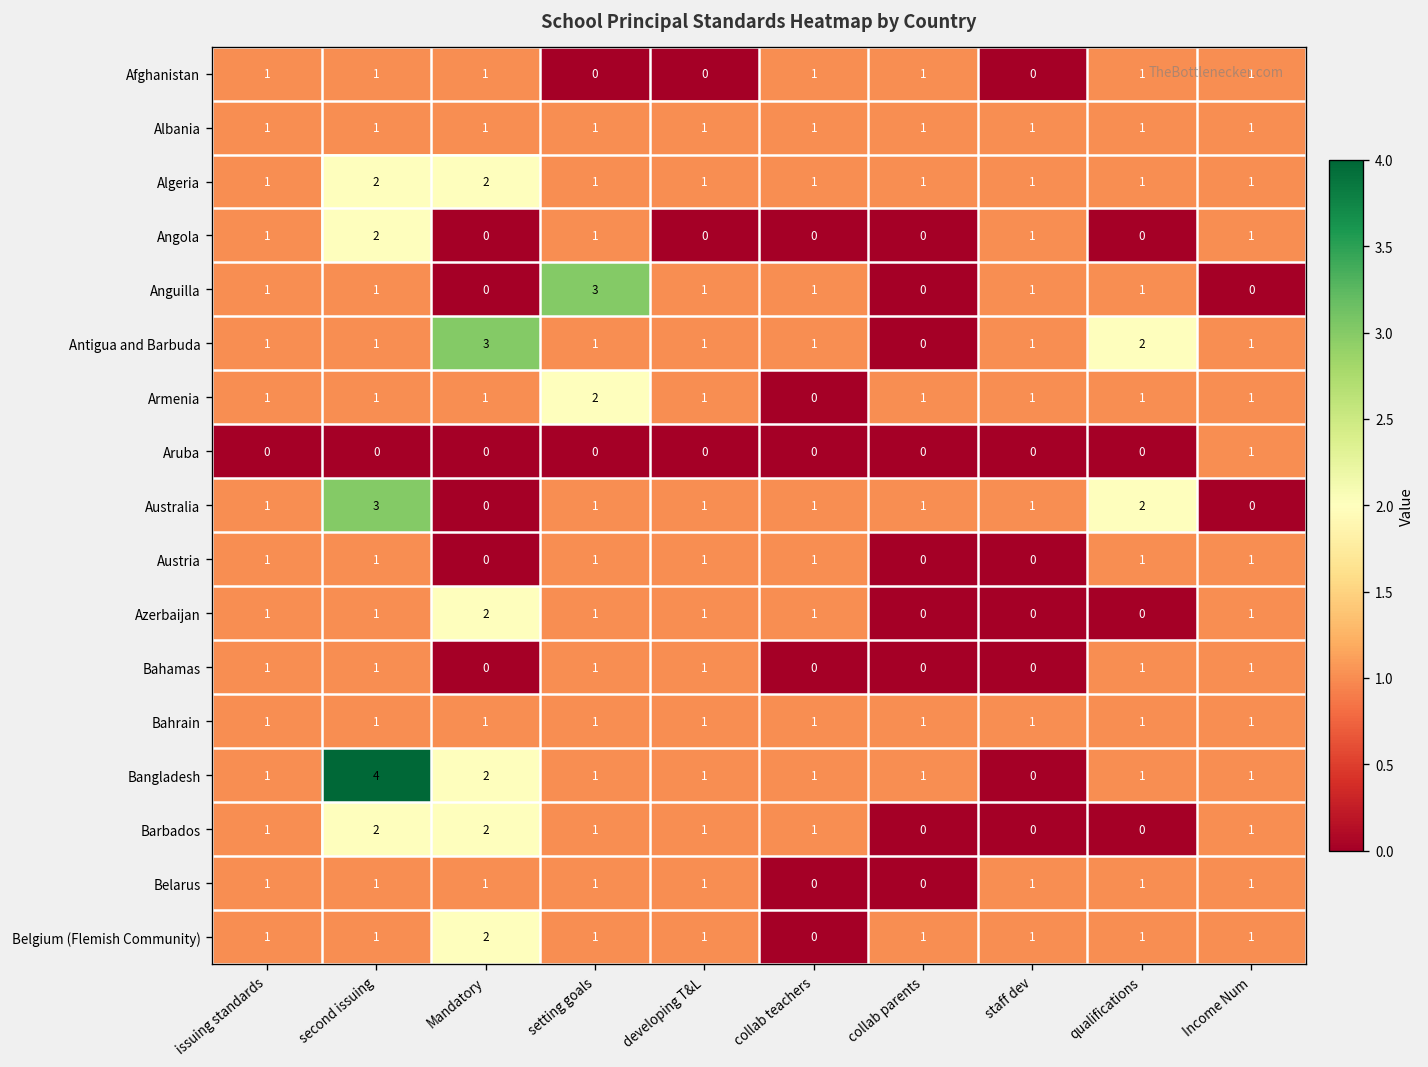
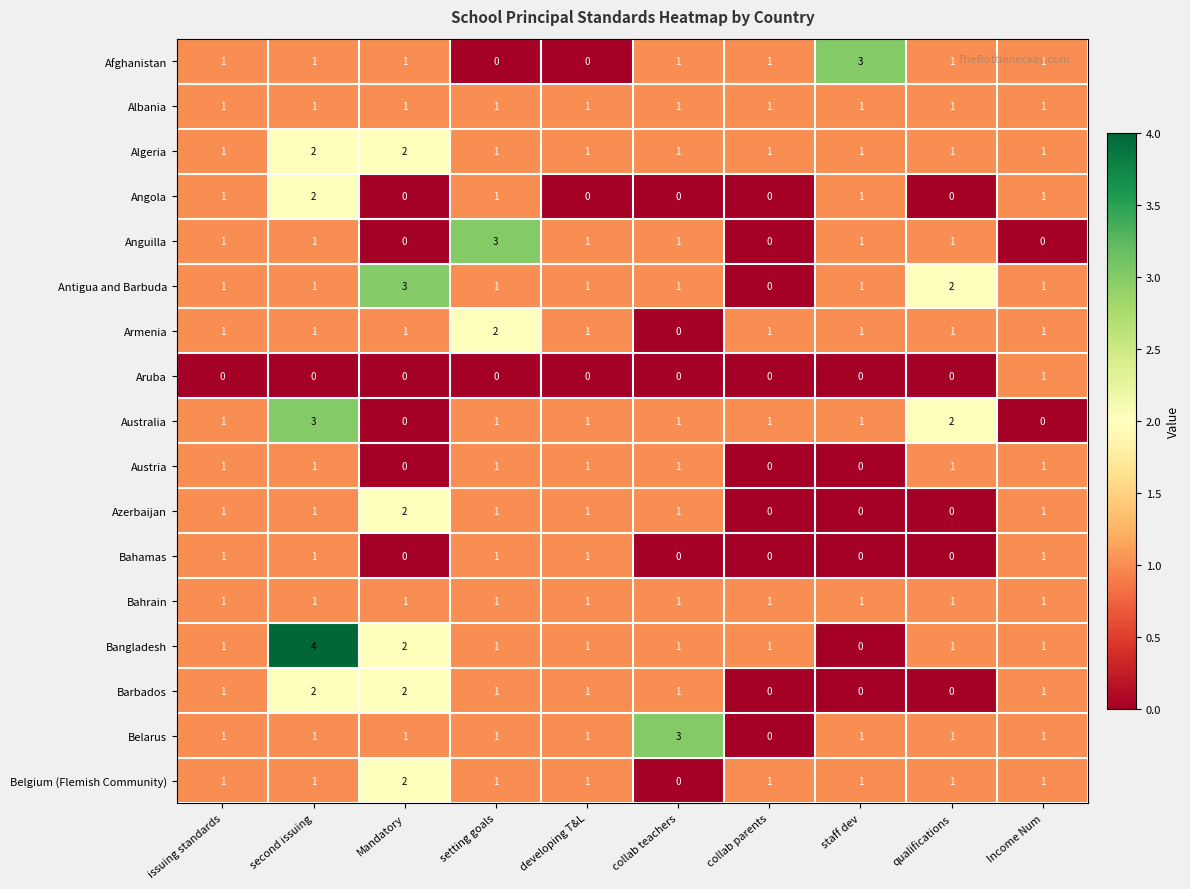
Afghanistan, staff dev: 0 -> 3
Bahamas, qualifications: 1 -> 0
Belarus, collab teachers: 0 -> 3
